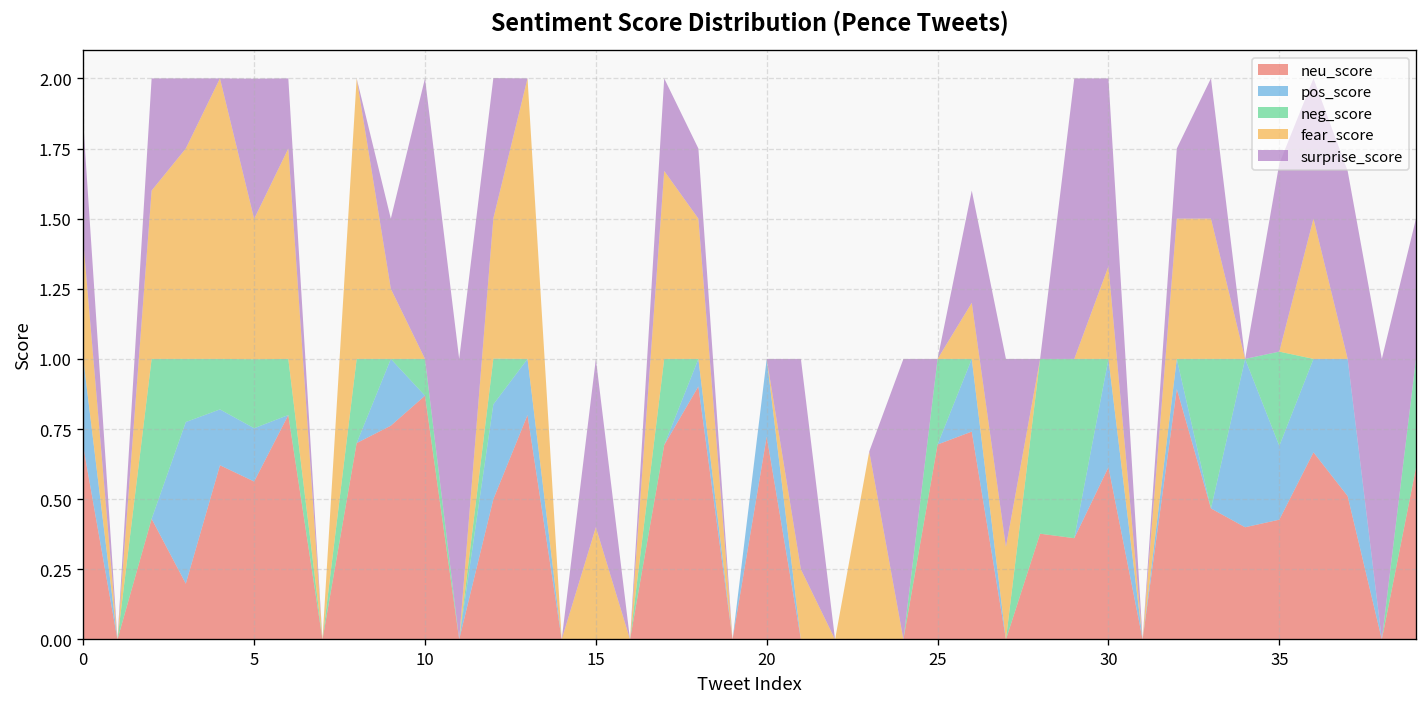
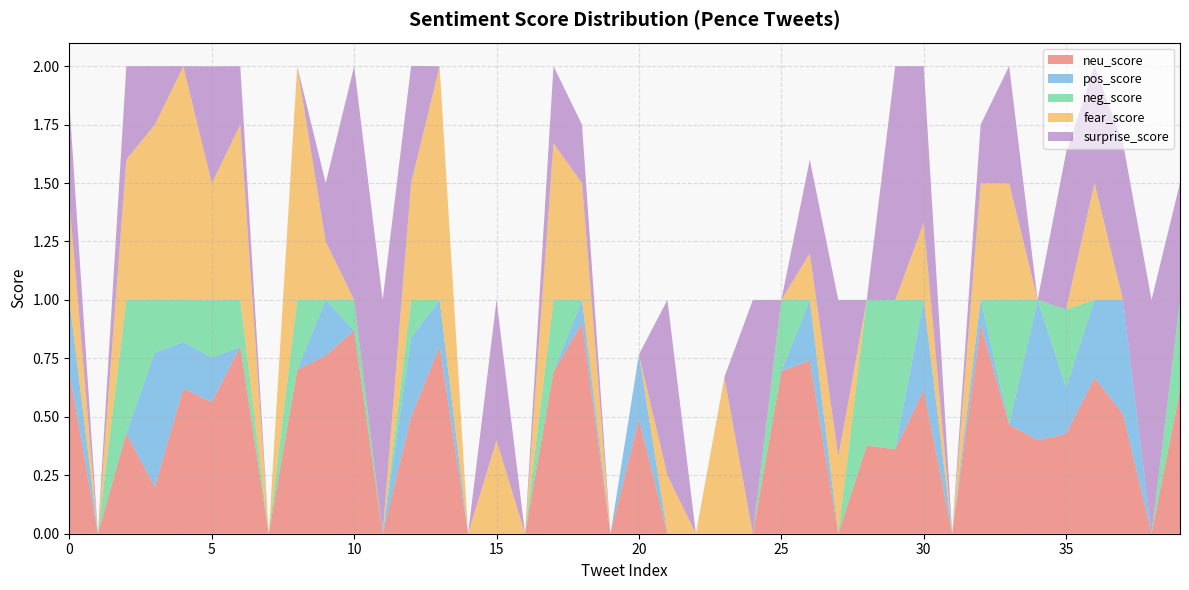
neu_score, 20: 0.72 -> 0.49
pos_score, 35: 0.26 -> 0.20
